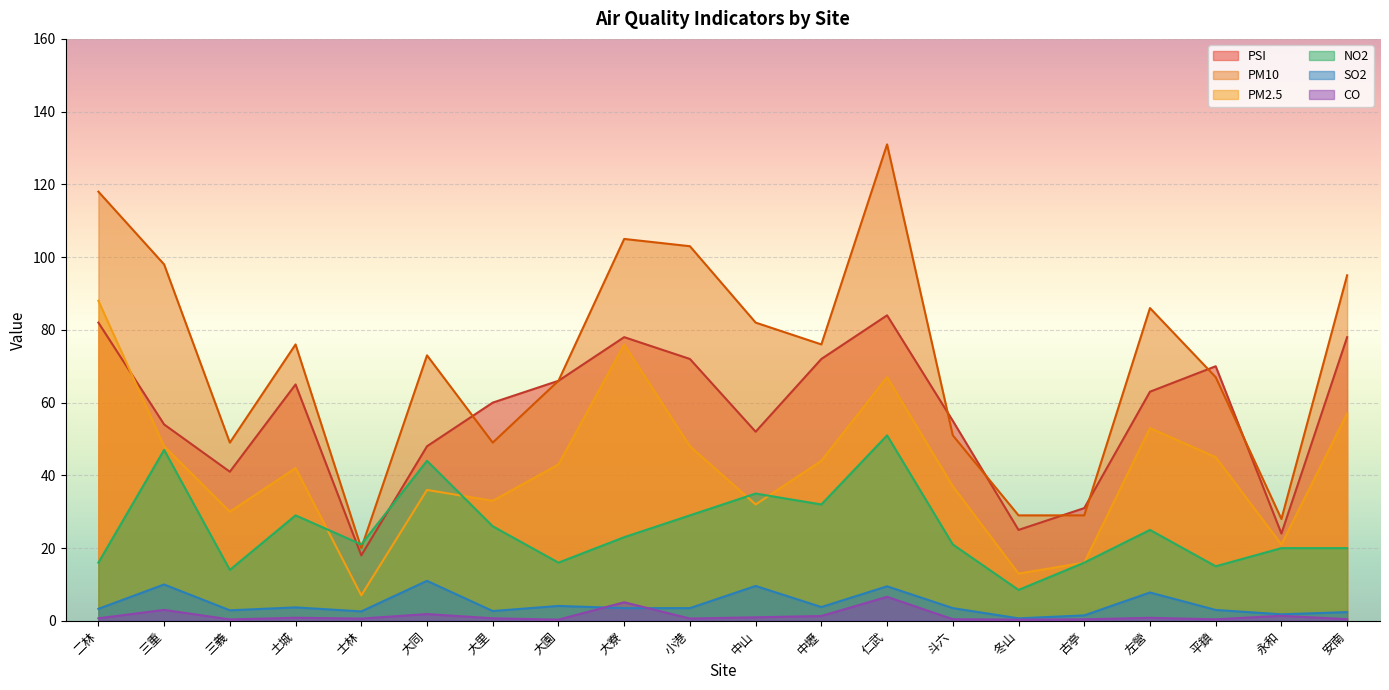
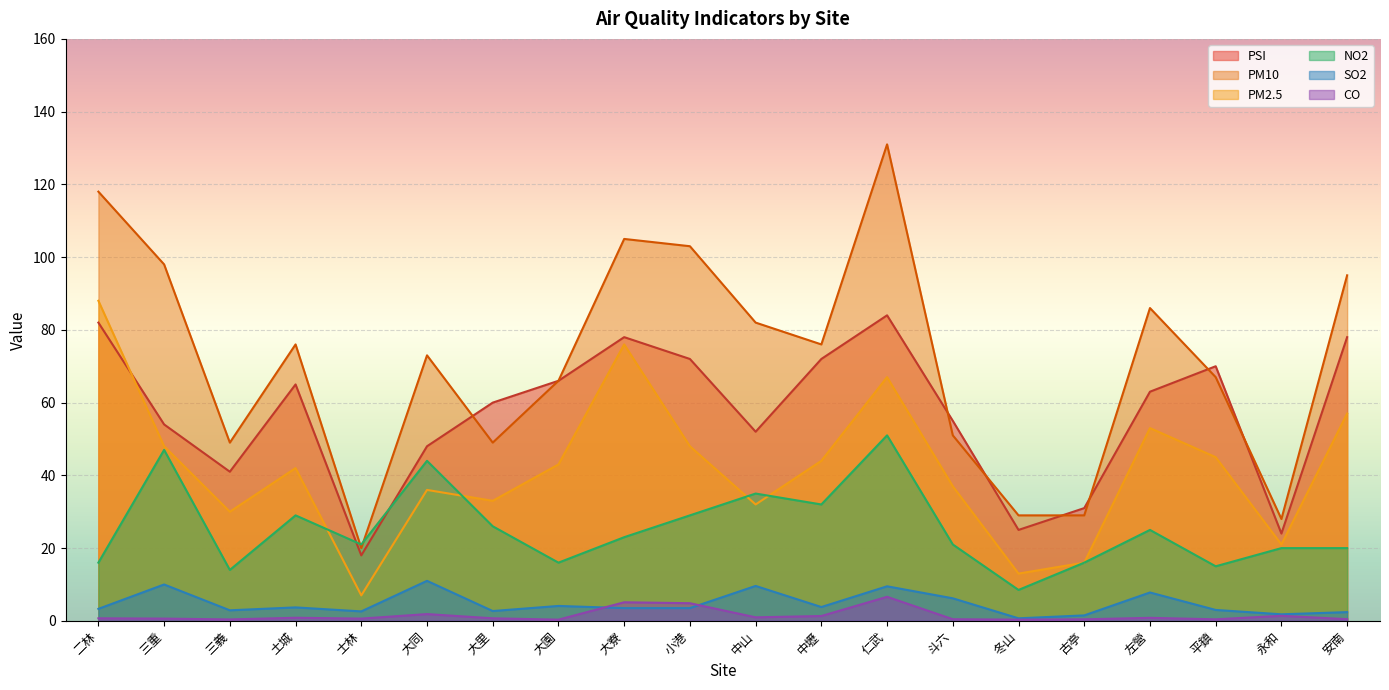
CO, 三重: 3 -> 1
CO, 小港: 1 -> 5
SO2, 斗六: 4 -> 6
